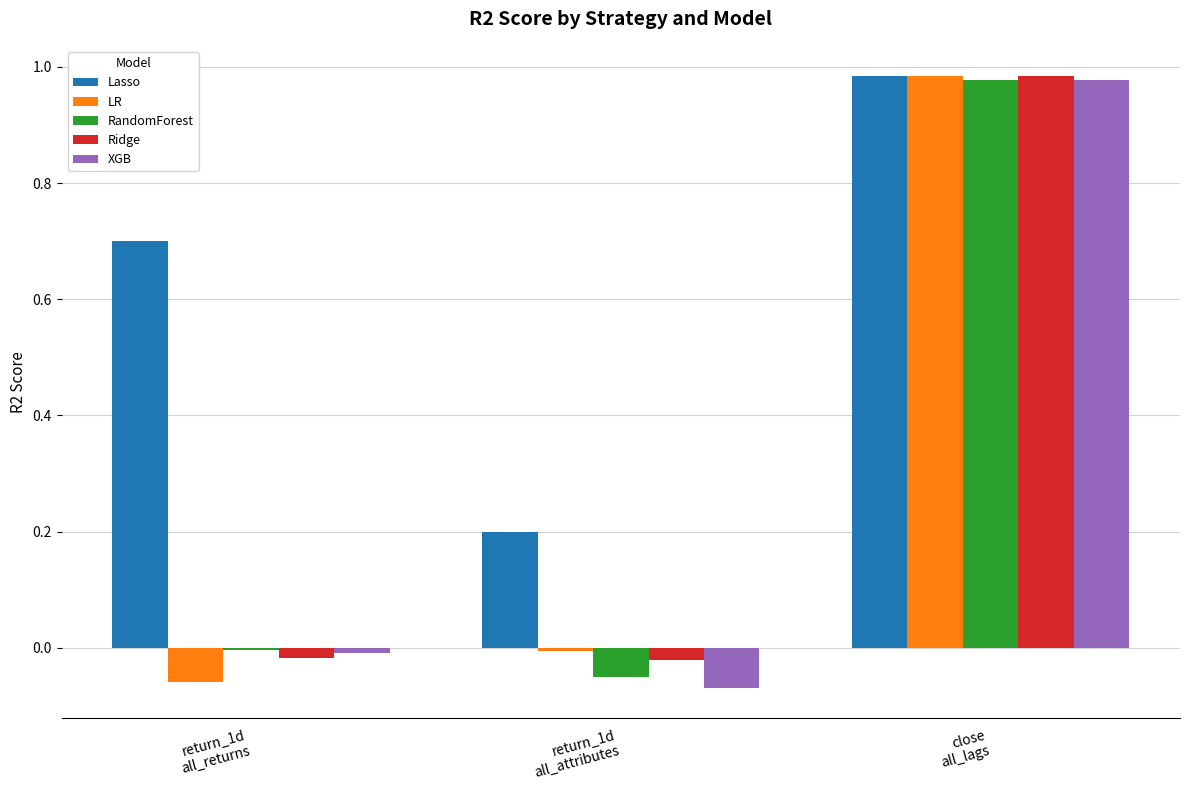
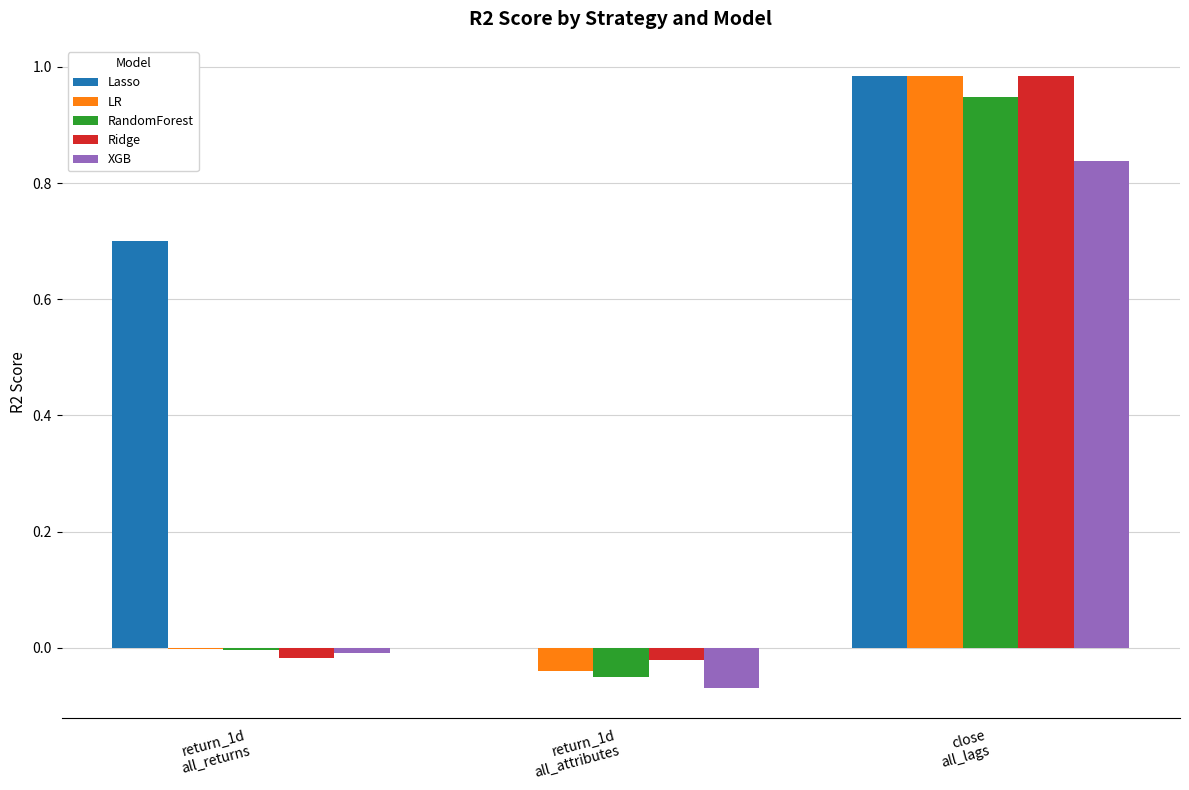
LR, return_1d all_returns: -0.06 -> 0.00
Lasso, return_1d all_attributes: 0.2 -> 0.0
LR, return_1d all_attributes: -0.01 -> -0.04
RandomForest, close all_lags: 0.98 -> 0.95
XGB, close all_lags: 0.98 -> 0.84
